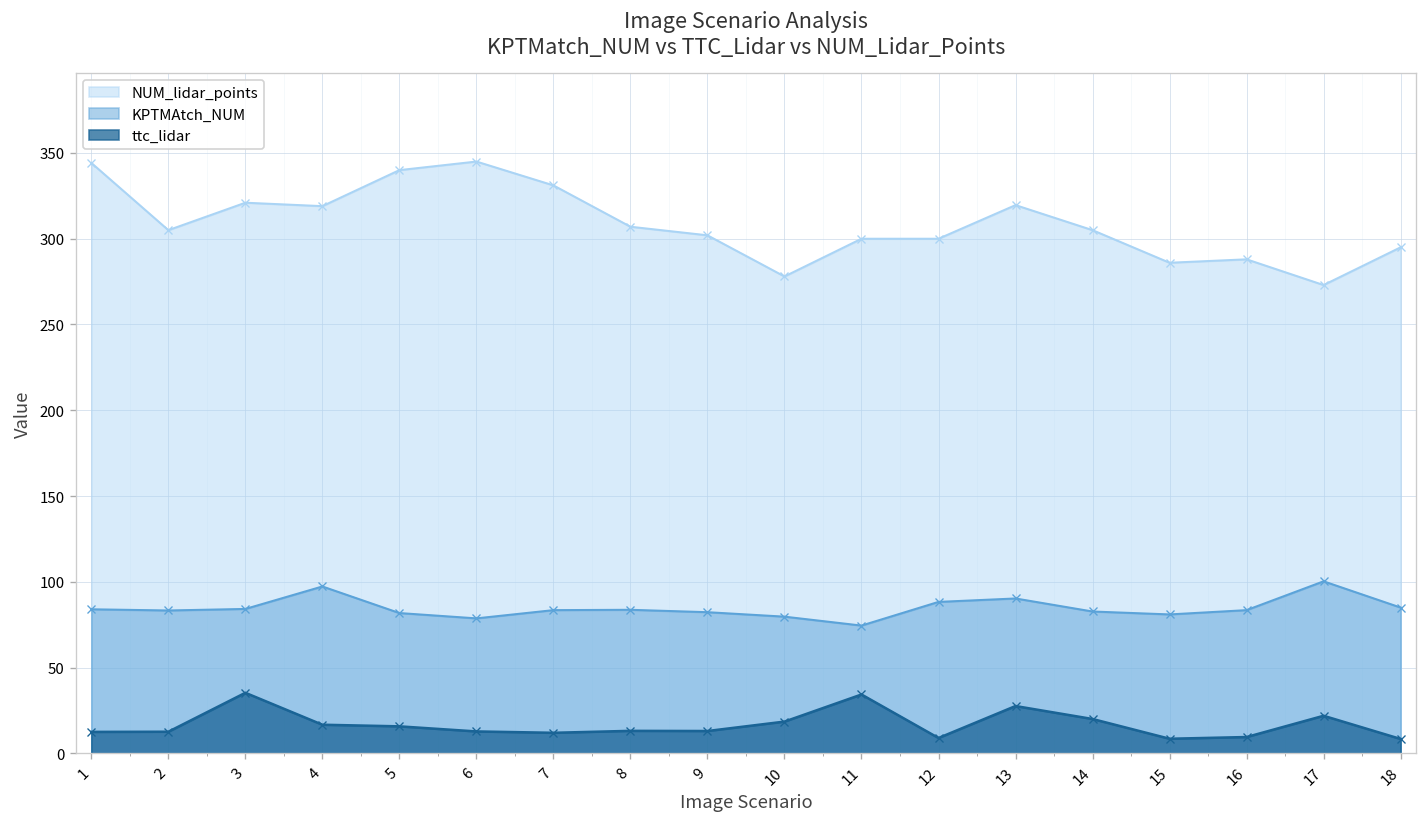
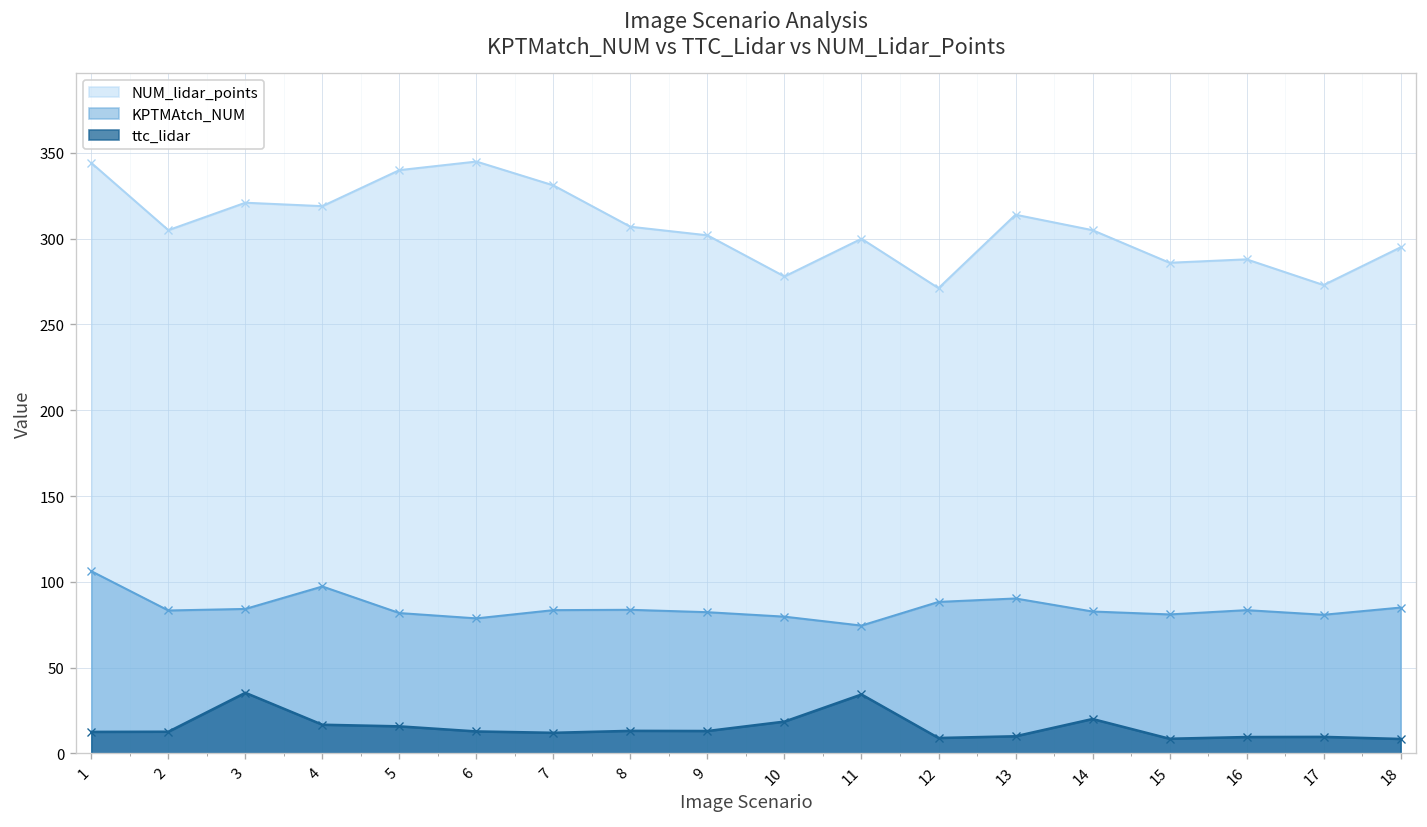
KPTMAtch_NUM, 1: 84 -> 106
NUM_lidar_points, 12: 300 -> 271
NUM_lidar_points, 13: 320 -> 314
ttc_lidar, 13: 28 -> 10
KPTMAtch_NUM, 17: 100 -> 81
ttc_lidar, 17: 22 -> 10
